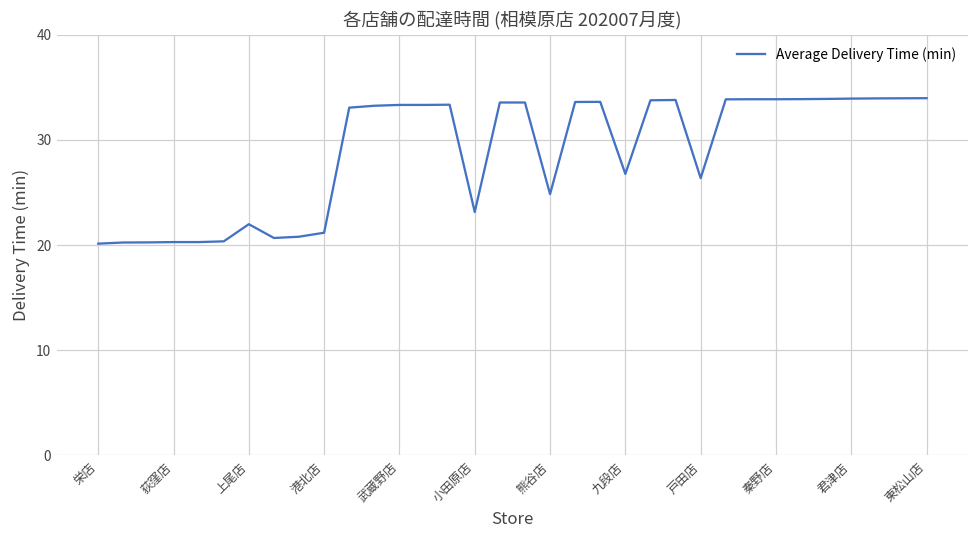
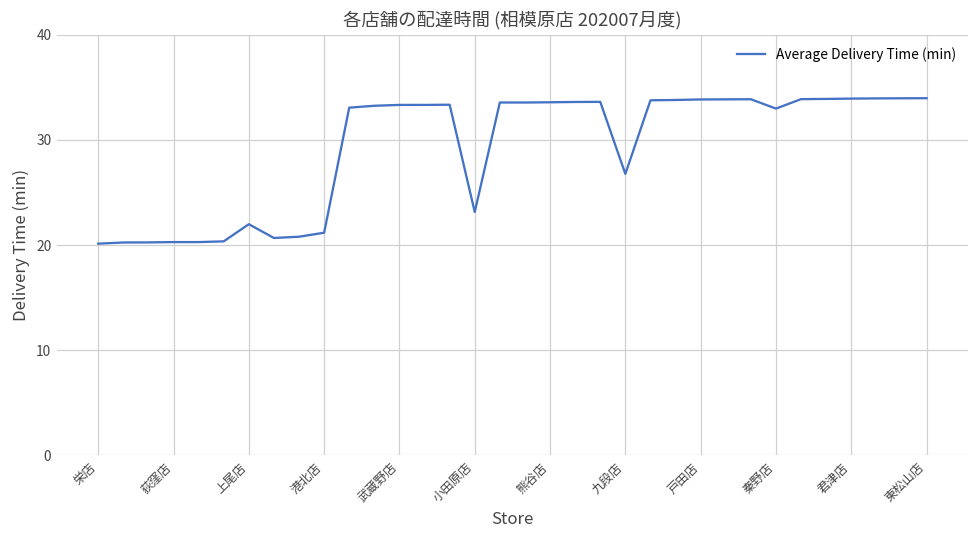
熊谷店: 25 -> 34
戸田店: 26 -> 34
秦野店: 34 -> 33
